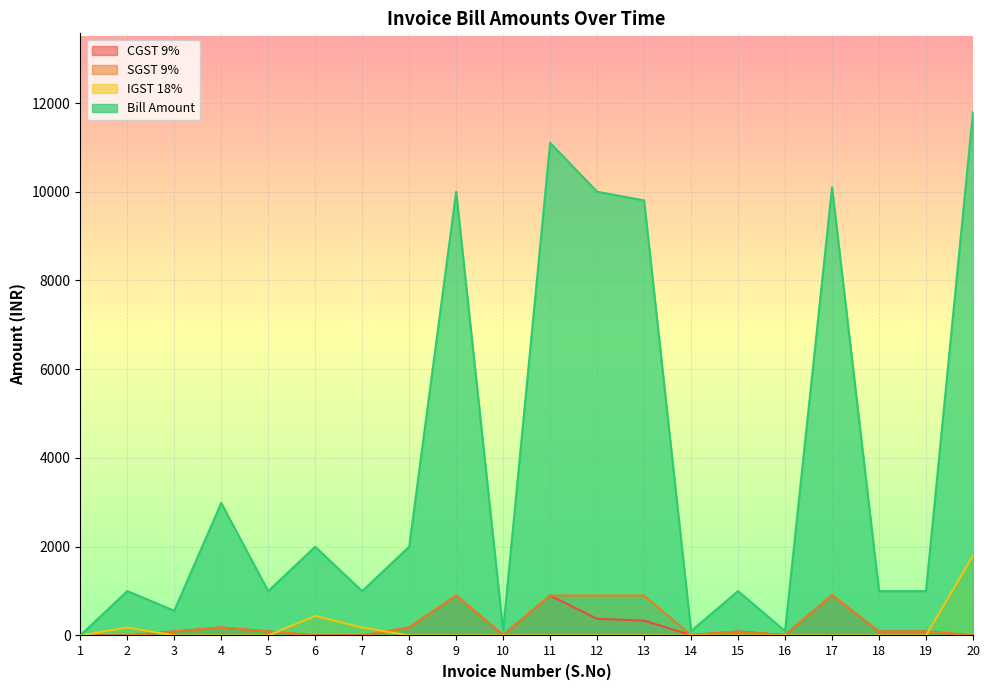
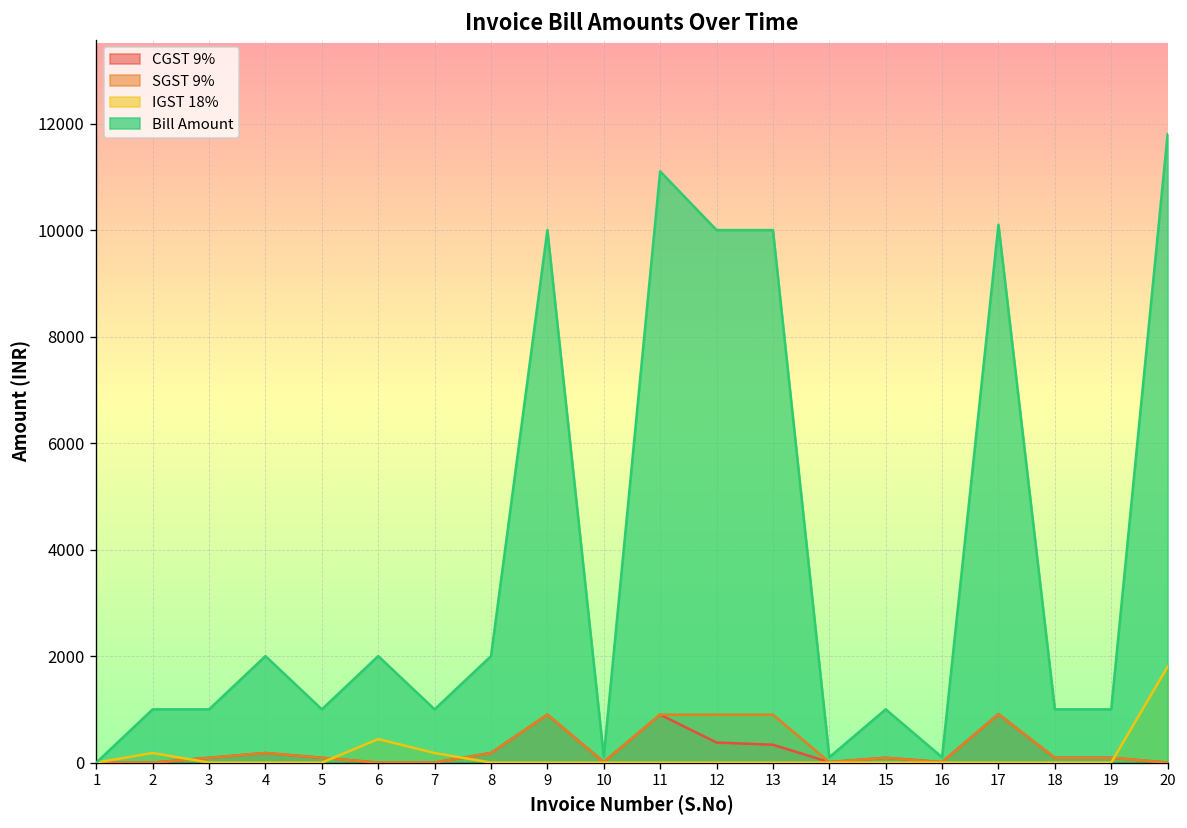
Bill Amount, 3: 600 -> 1000
Bill Amount, 4: 3000 -> 2000
Bill Amount, 13: 9800 -> 10000
